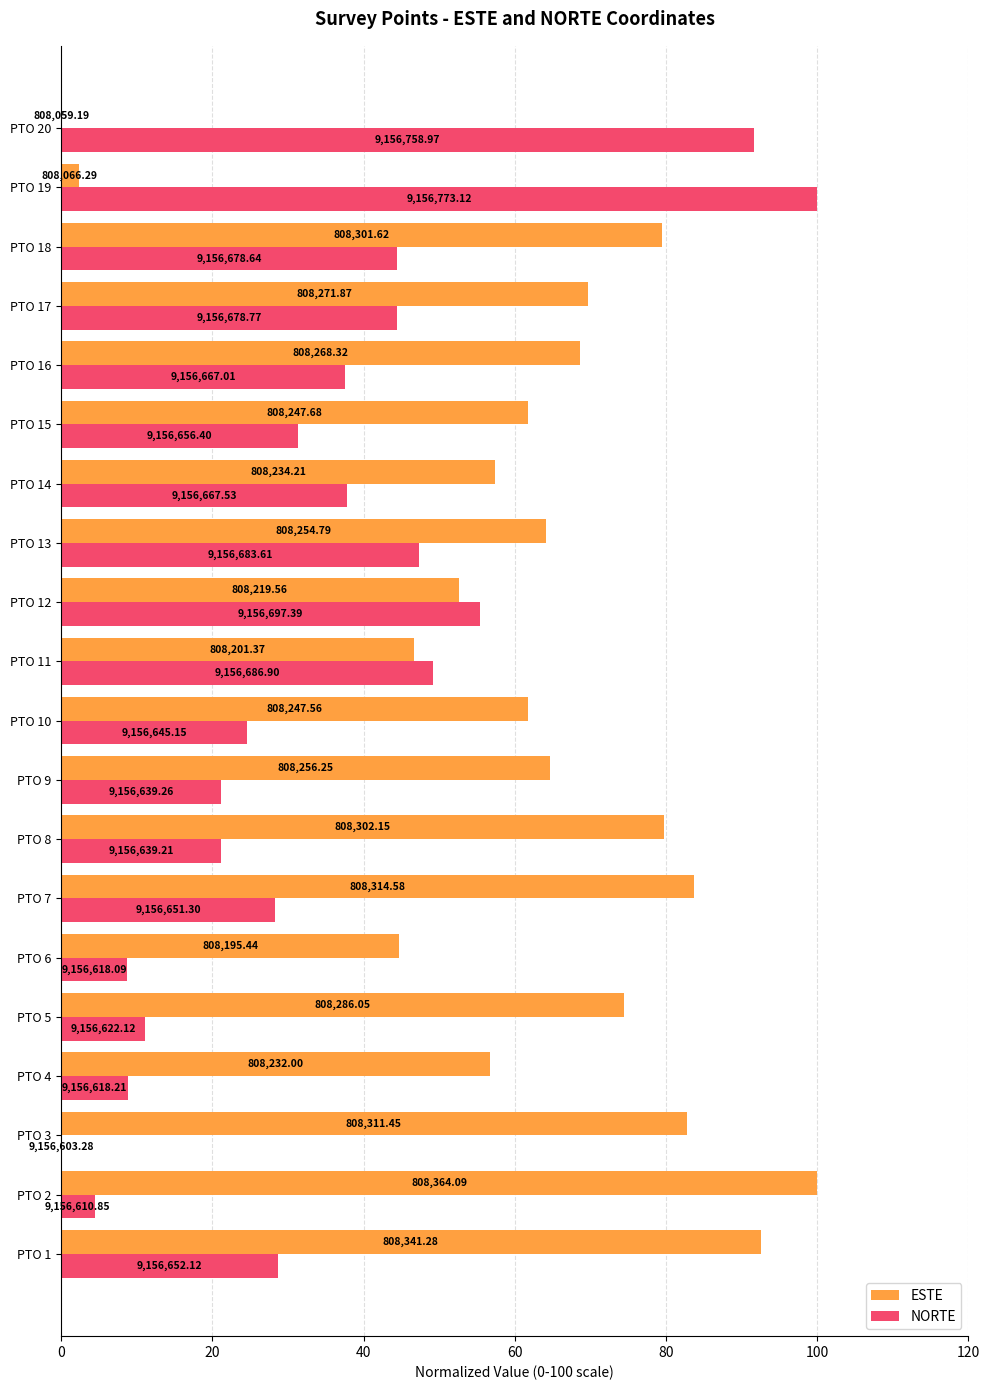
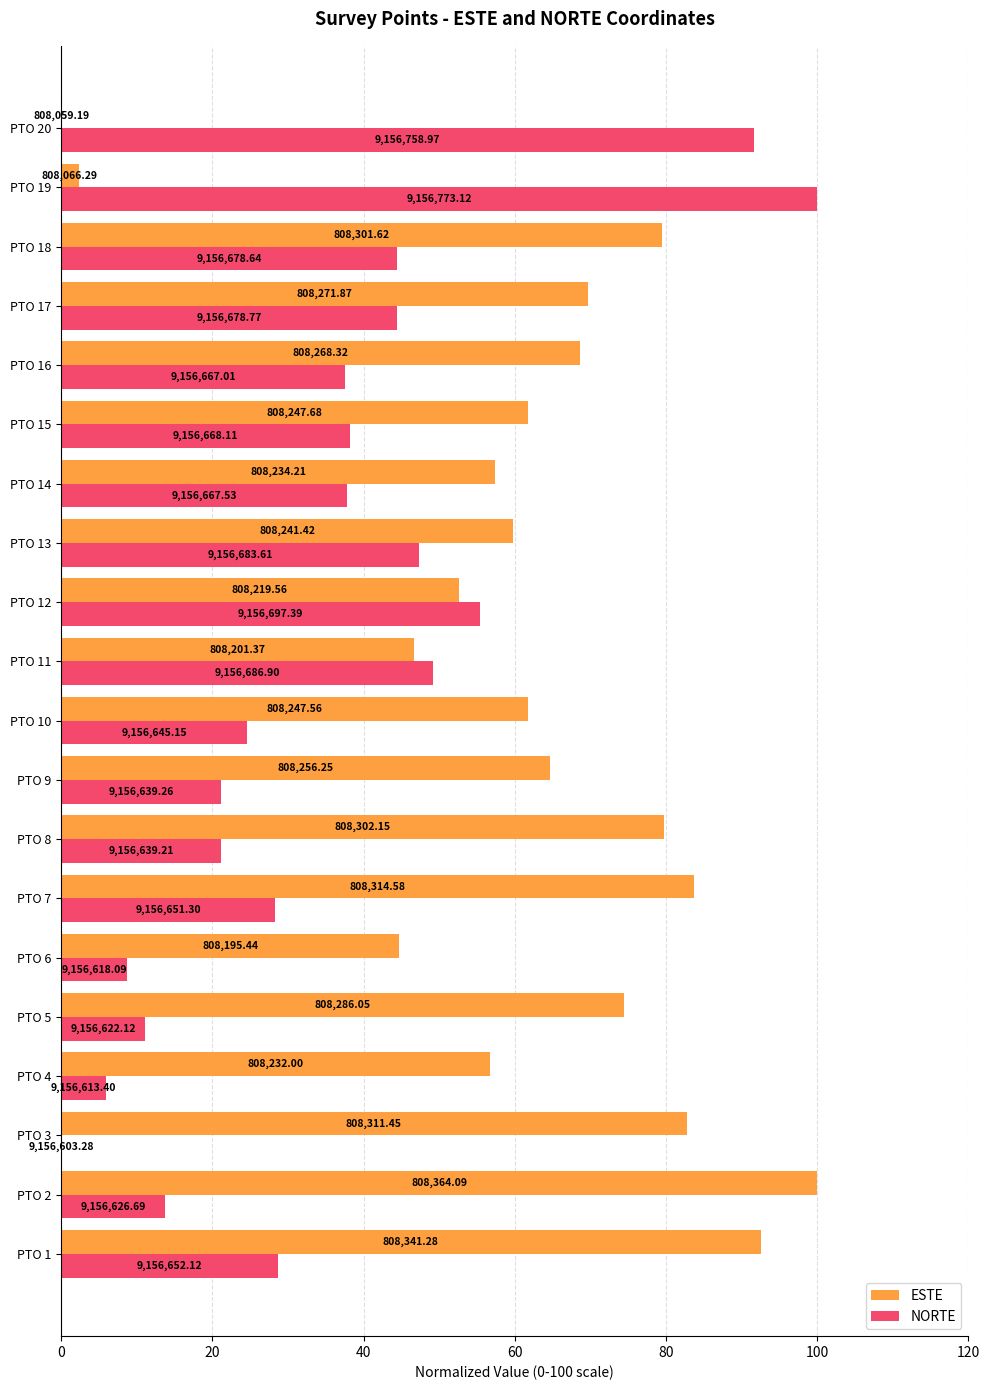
NORTE, PTO 15: 9,156,656.40 -> 9,156,668.11
ESTE, PTO 13: 808,254.79 -> 808,241.42
NORTE, PTO 4: 9,156,618.21 -> 9,156,613.40
NORTE, PTO 2: 9,156,610.85 -> 9,156,626.69
